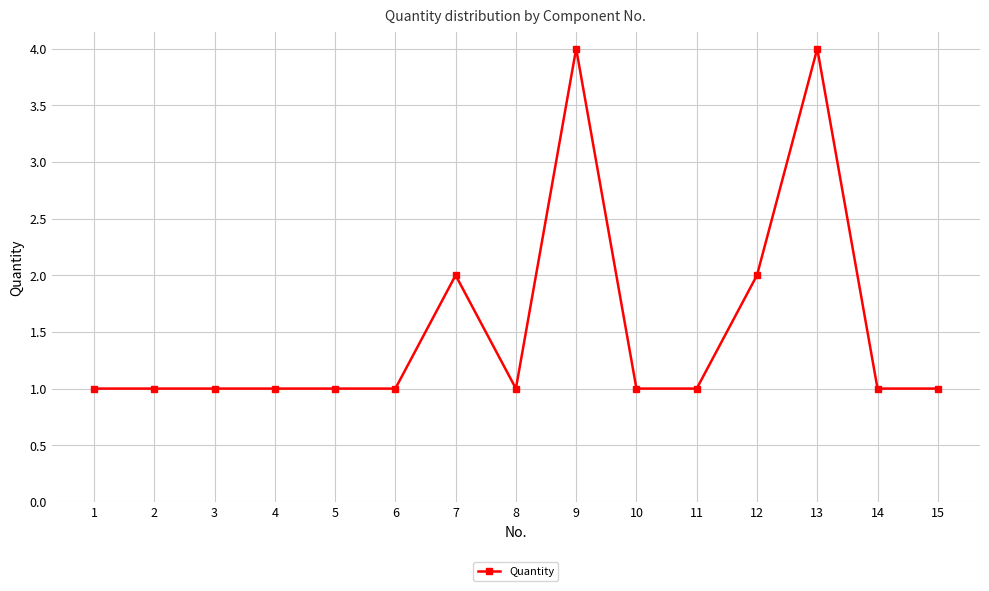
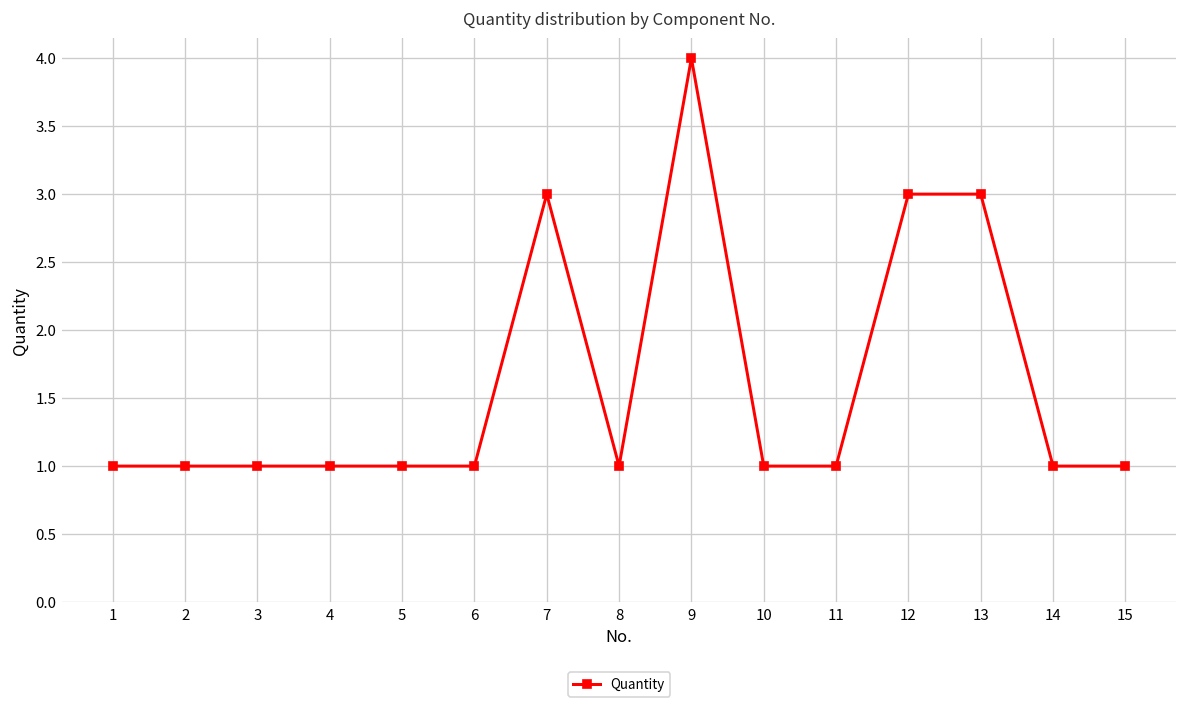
7: 2 -> 3
12: 2 -> 3
13: 4 -> 3
